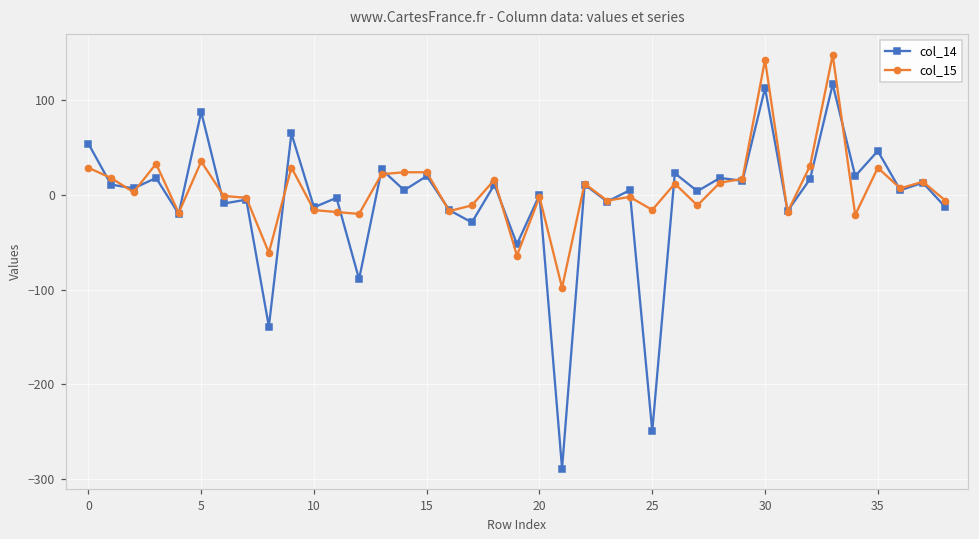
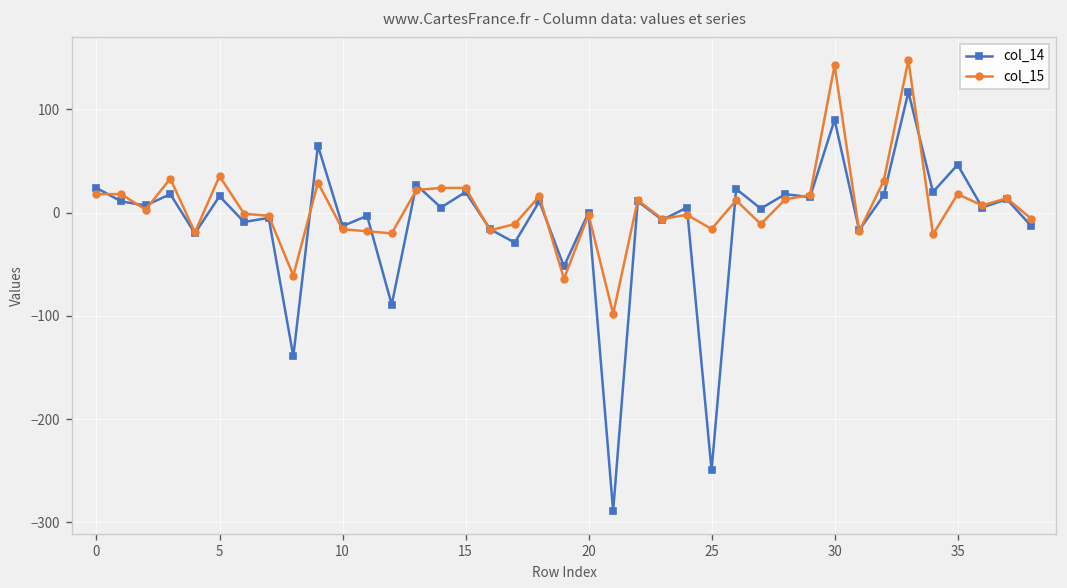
col_14, 0: 50 -> 20
col_15, 0: 30 -> 20
col_14, 5: 90 -> 20
col_14, 30: 110 -> 90
col_15, 35: 30 -> 20
